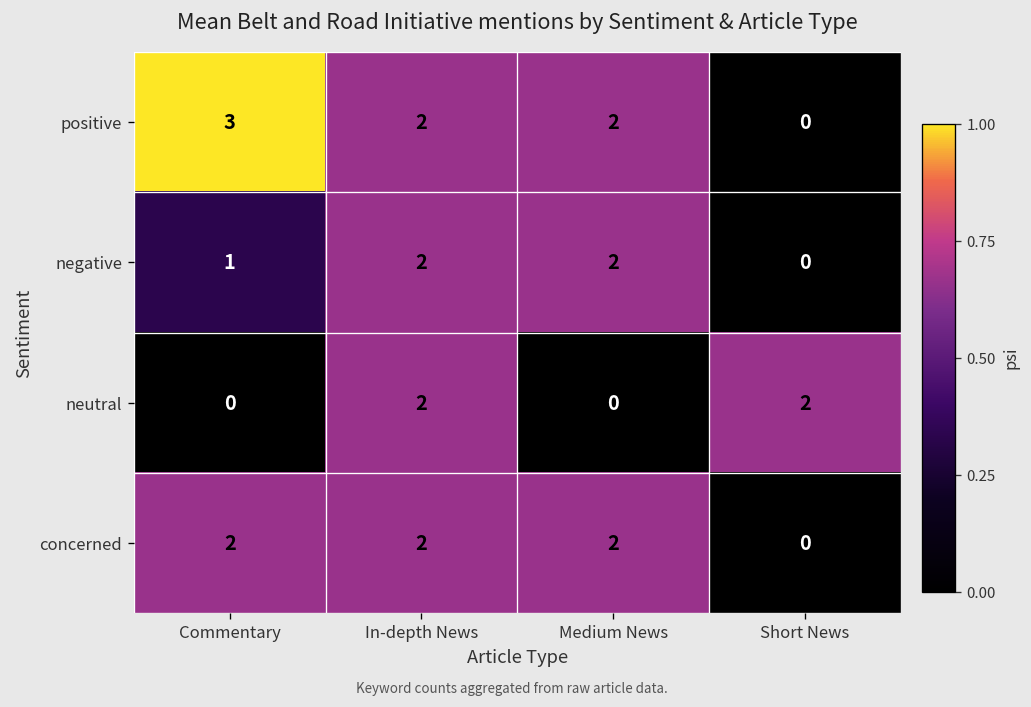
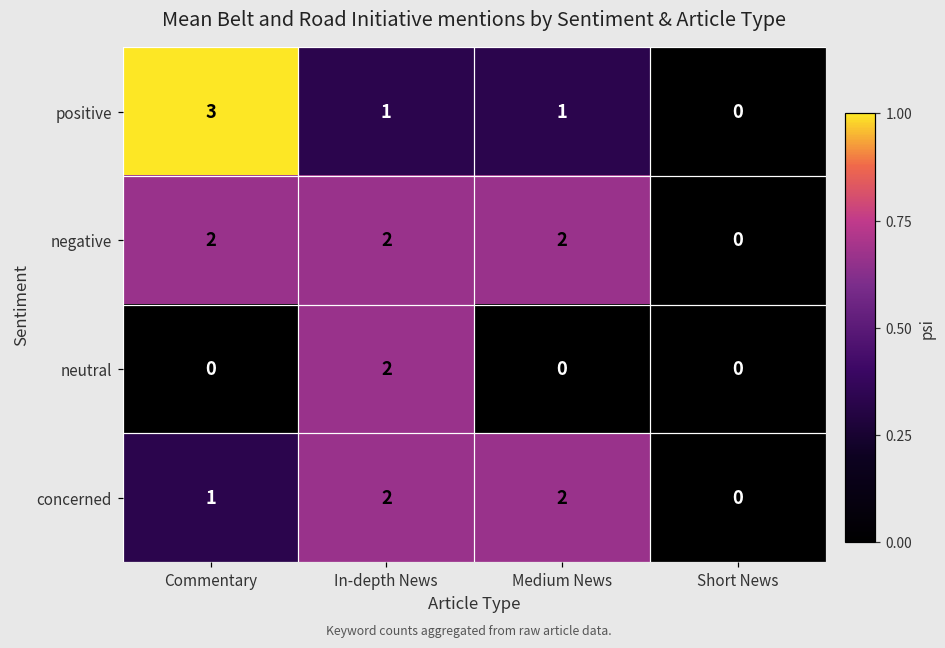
positive, In-depth News: 2 -> 1
positive, Medium News: 2 -> 1
negative, Commentary: 1 -> 2
neutral, Short News: 2 -> 0
concerned, Commentary: 2 -> 1
